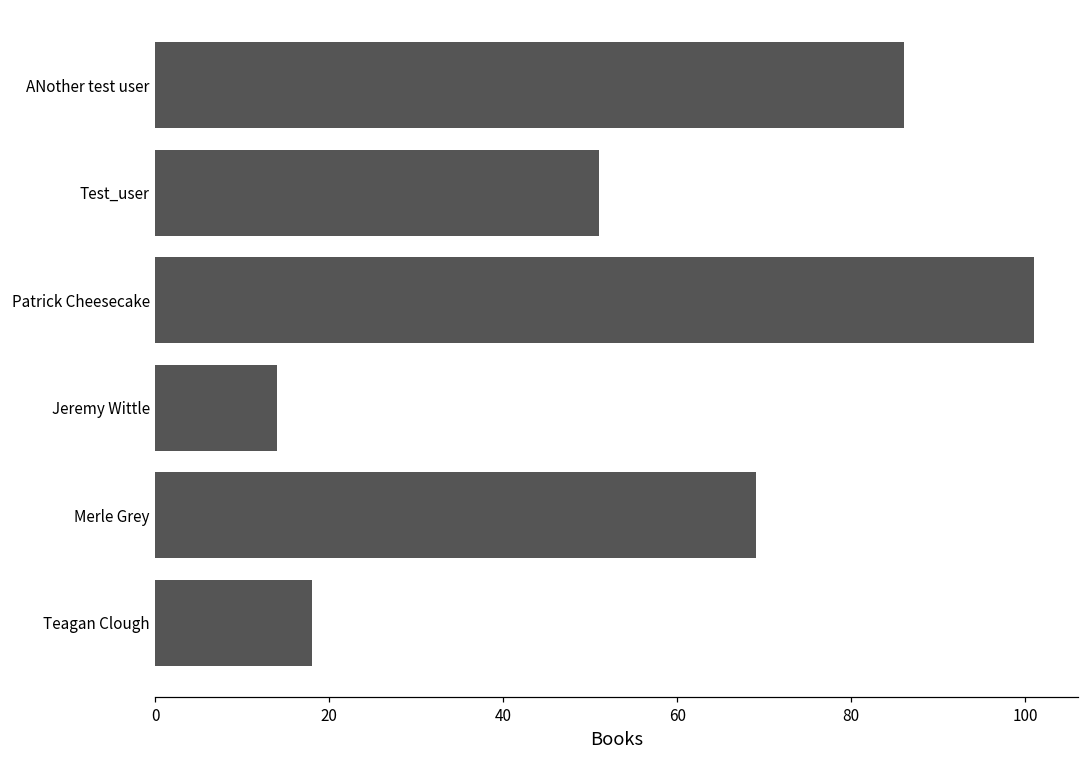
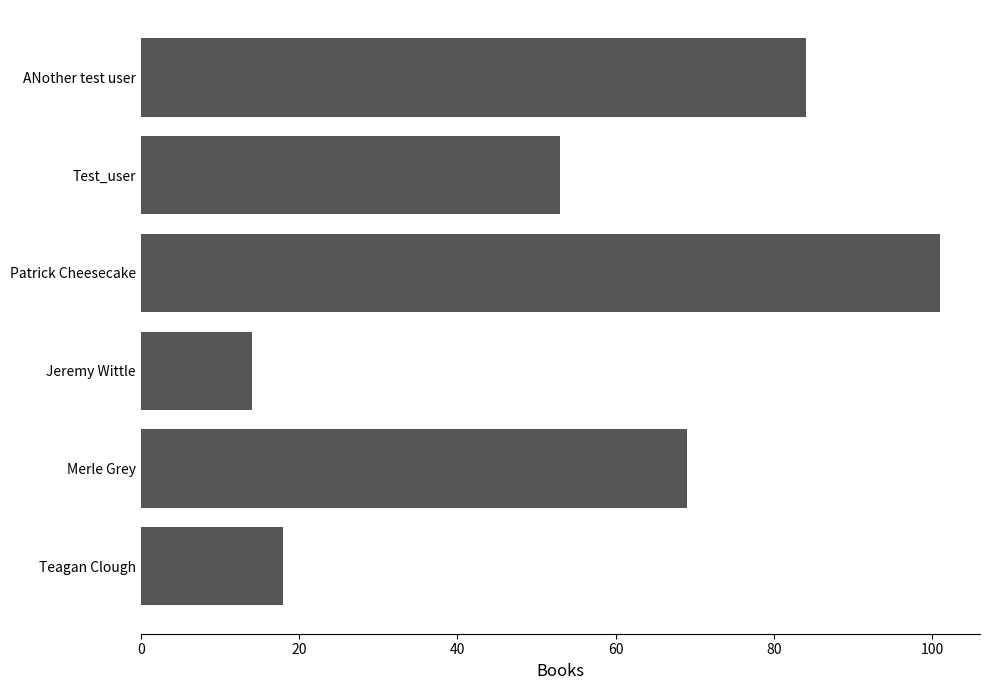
ANother test user: 86 -> 84
Test_user: 51 -> 53
